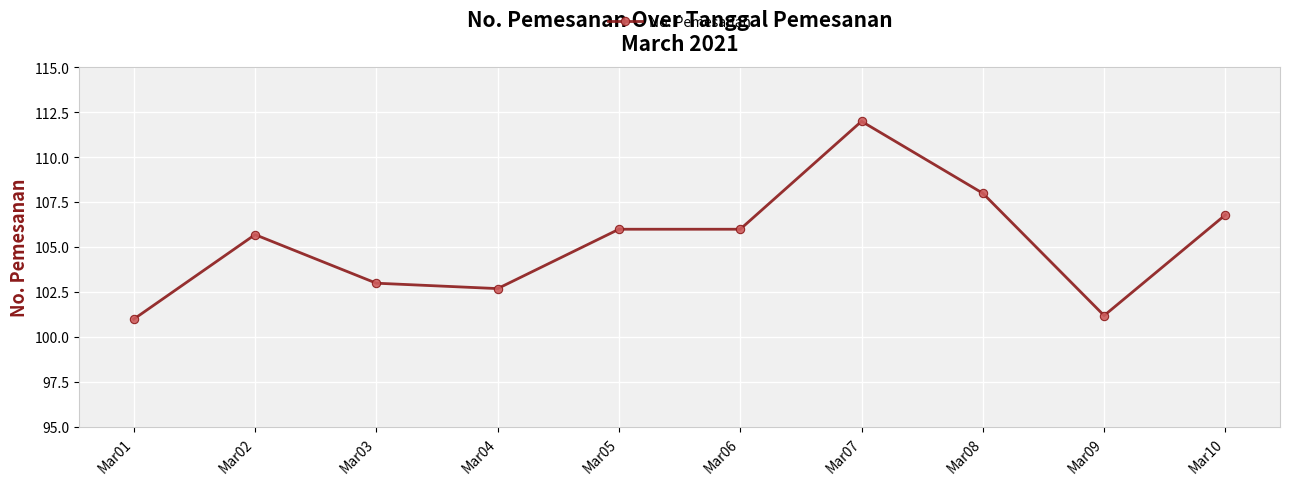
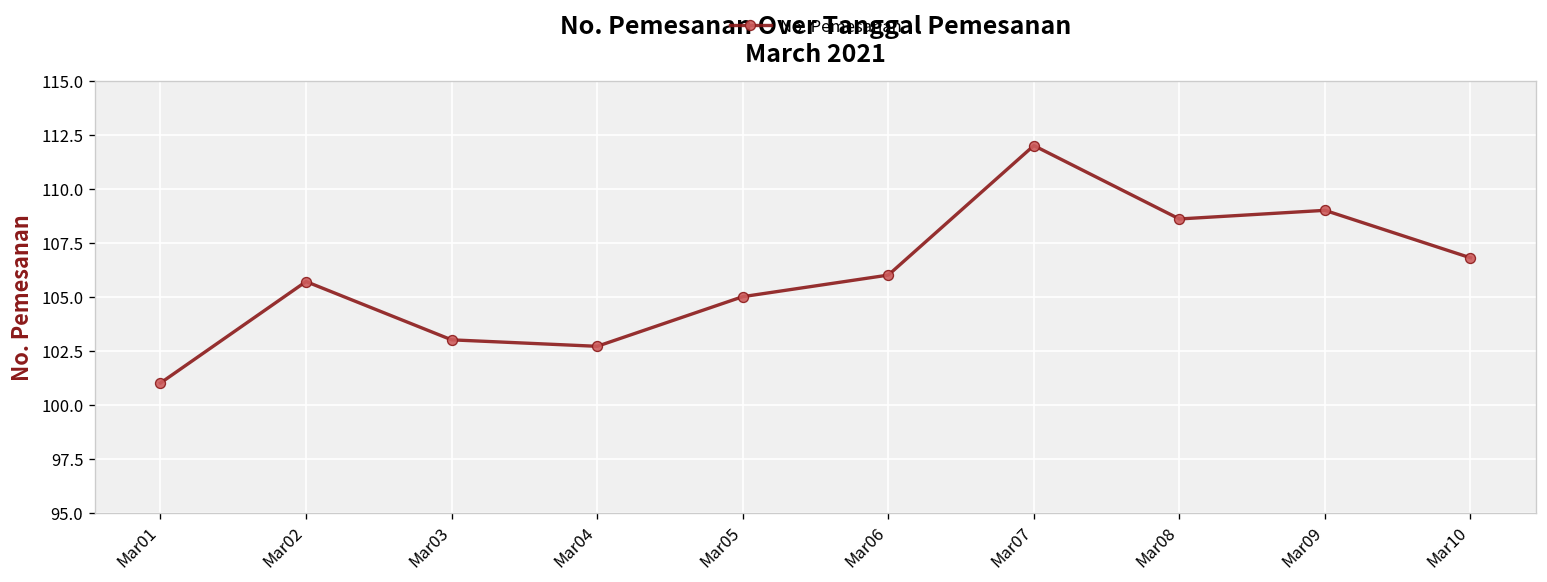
Mar05: 106 -> 105
Mar08: 108.0 -> 108.6
Mar09: 101.2 -> 109.0
